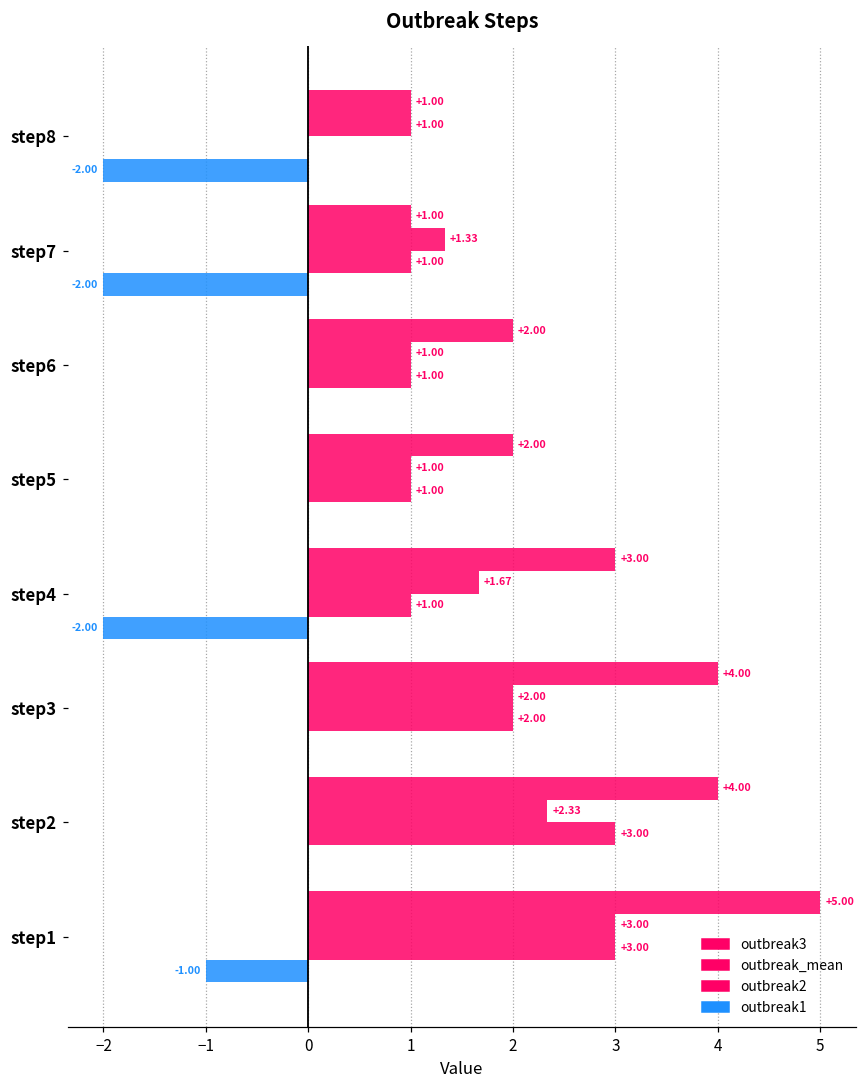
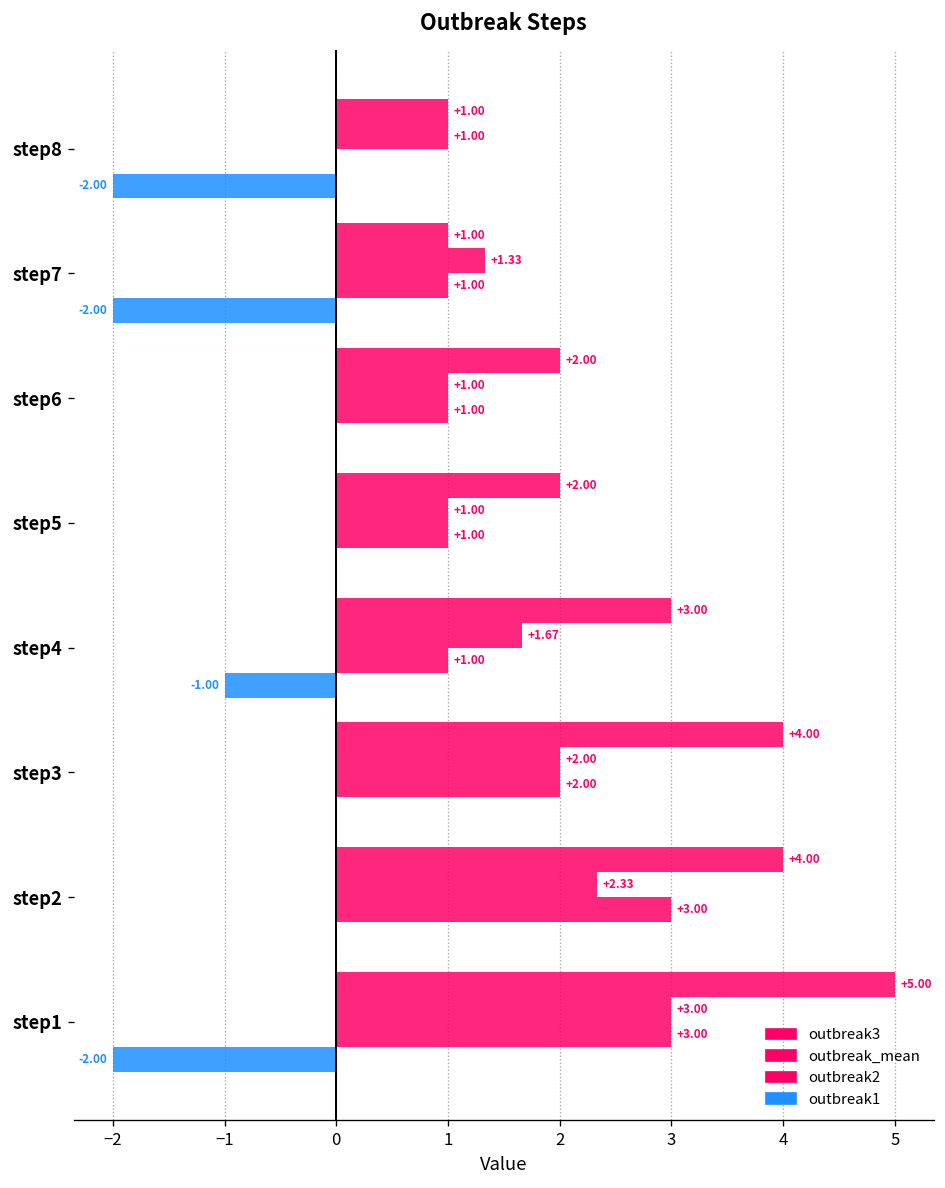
outbreak1, step4: -2.00 -> -1.00
outbreak1, step1: -1.00 -> -2.00
